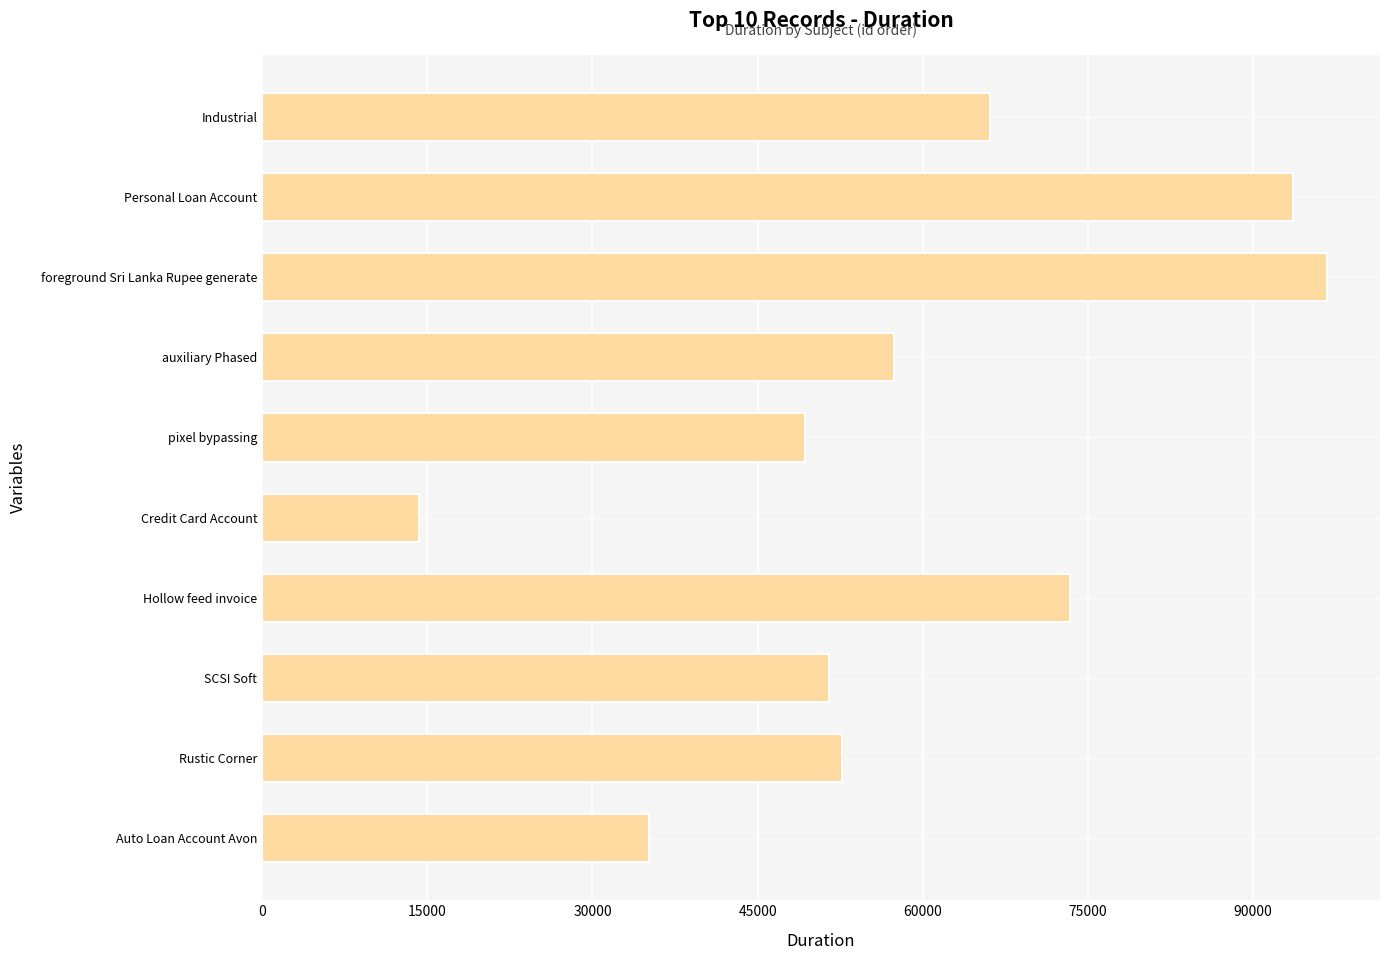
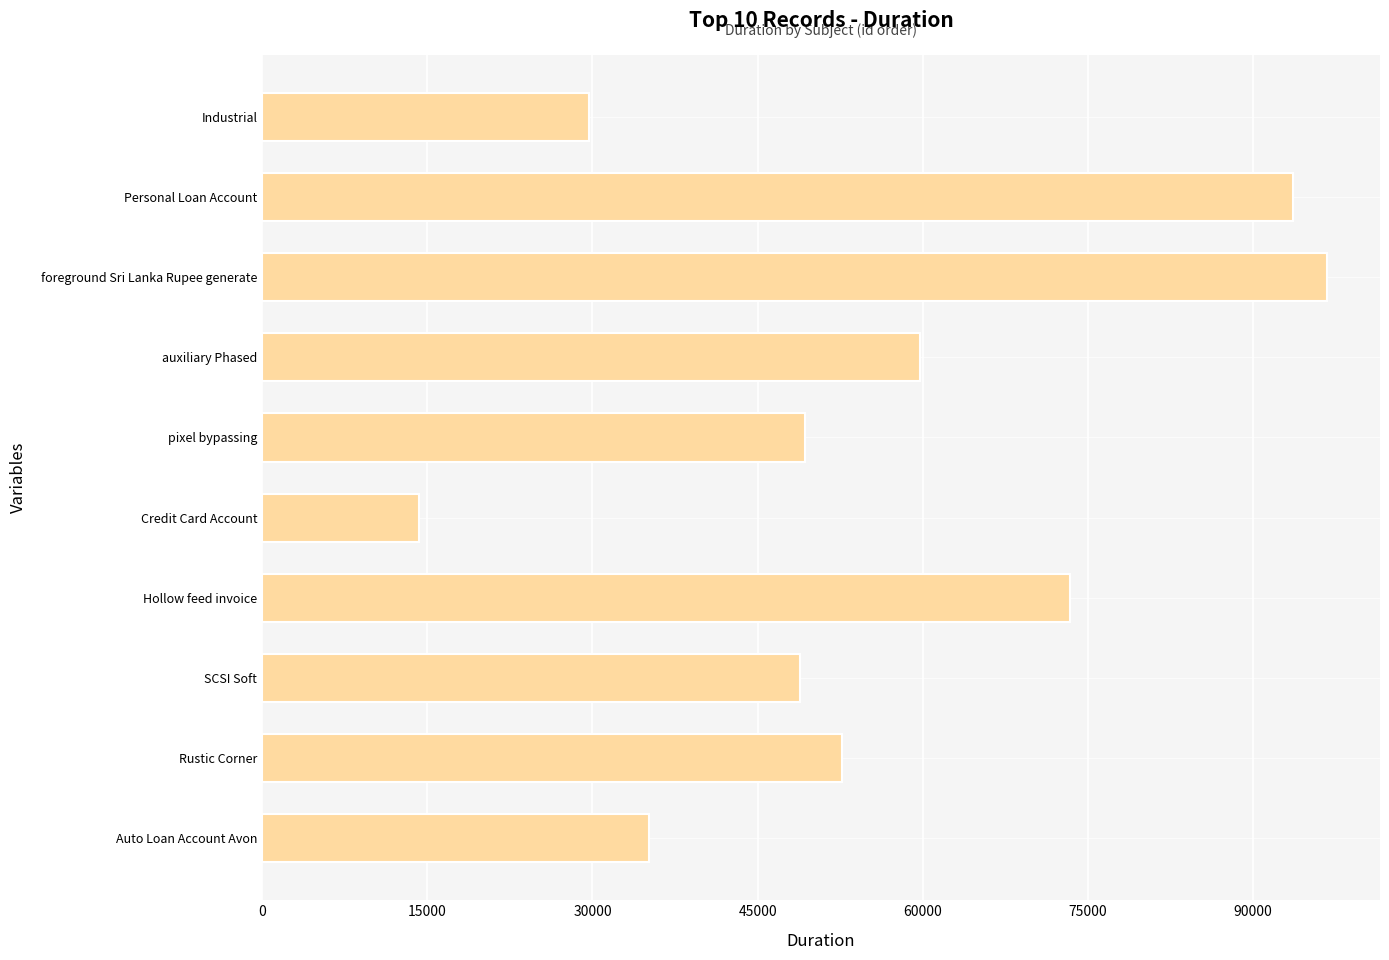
Industrial: 66100 -> 29600
auxiliary Phased: 57400 -> 59800
SCSI Soft: 51500 -> 48800
